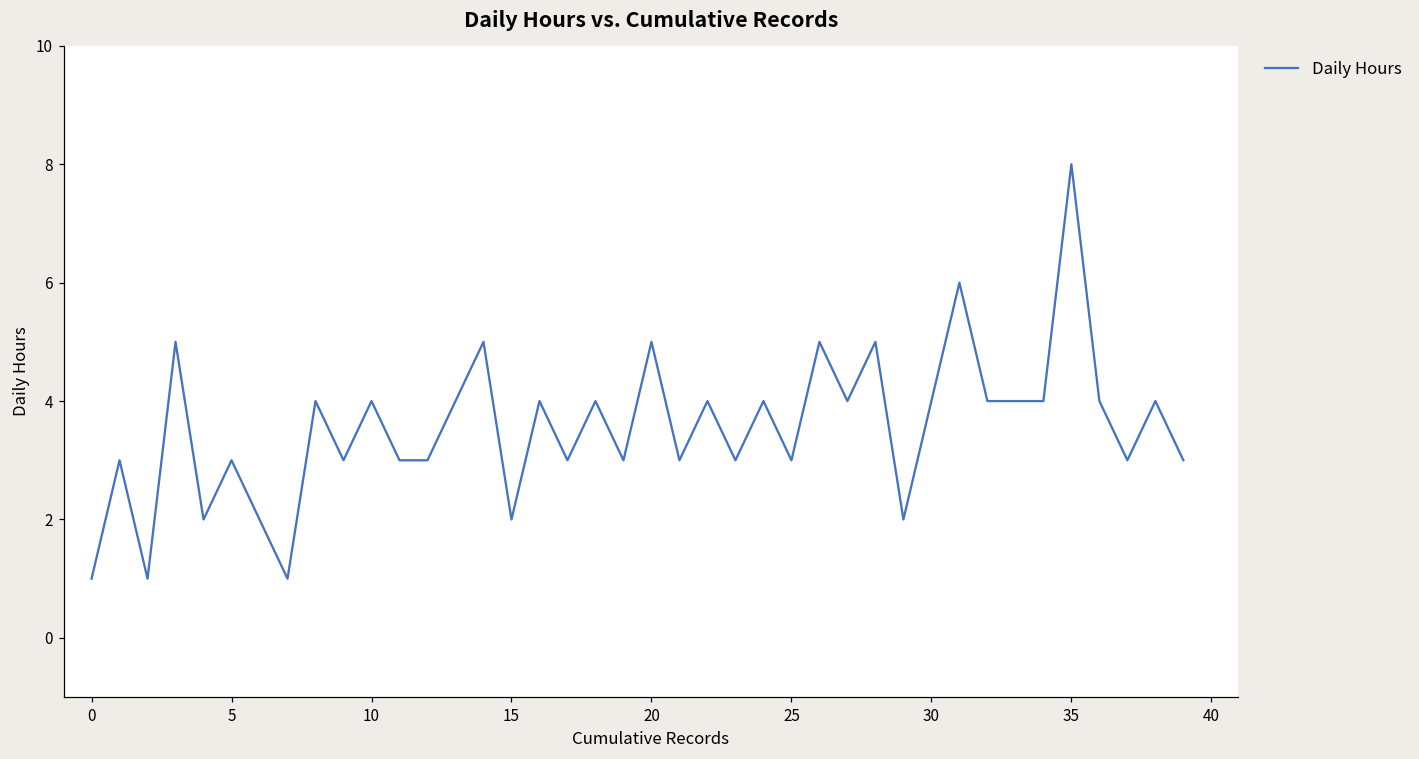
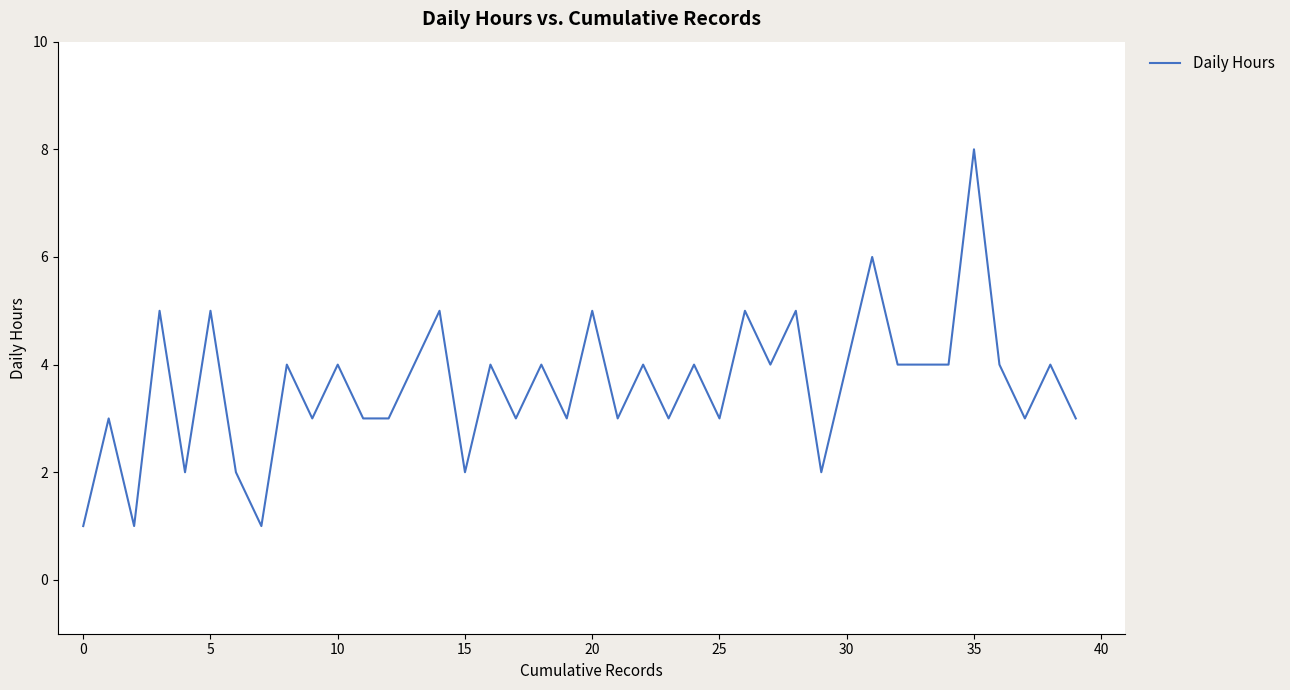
5: 3 -> 5
